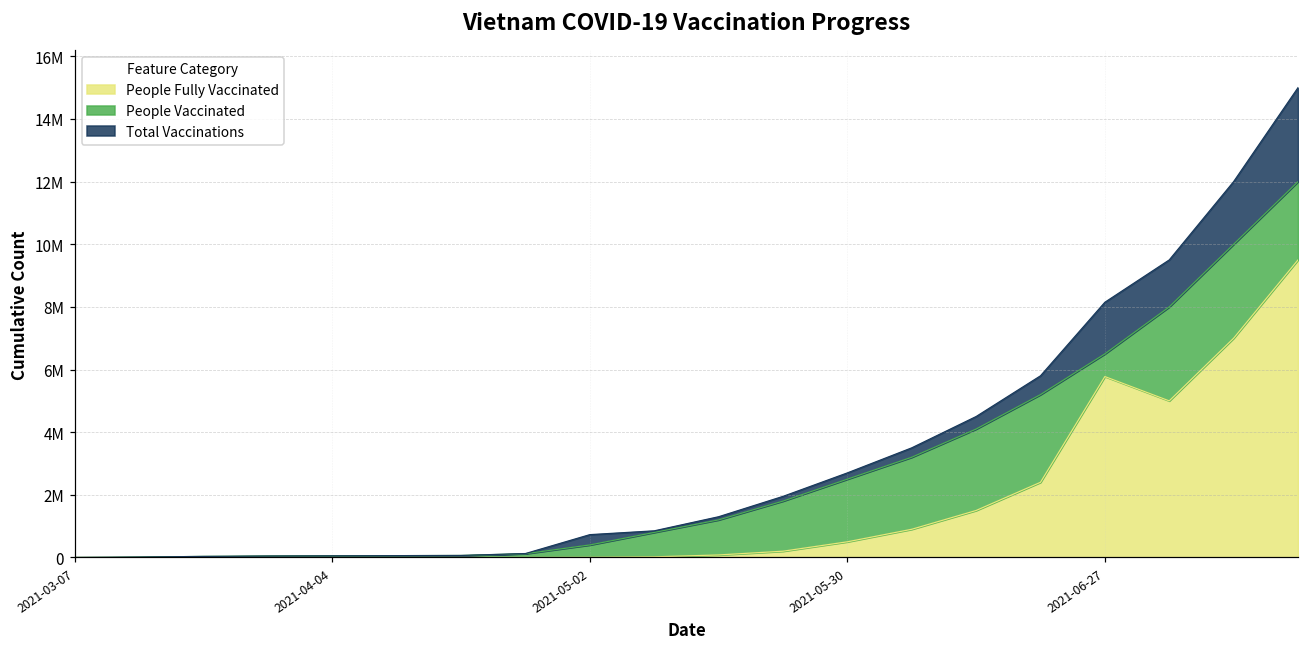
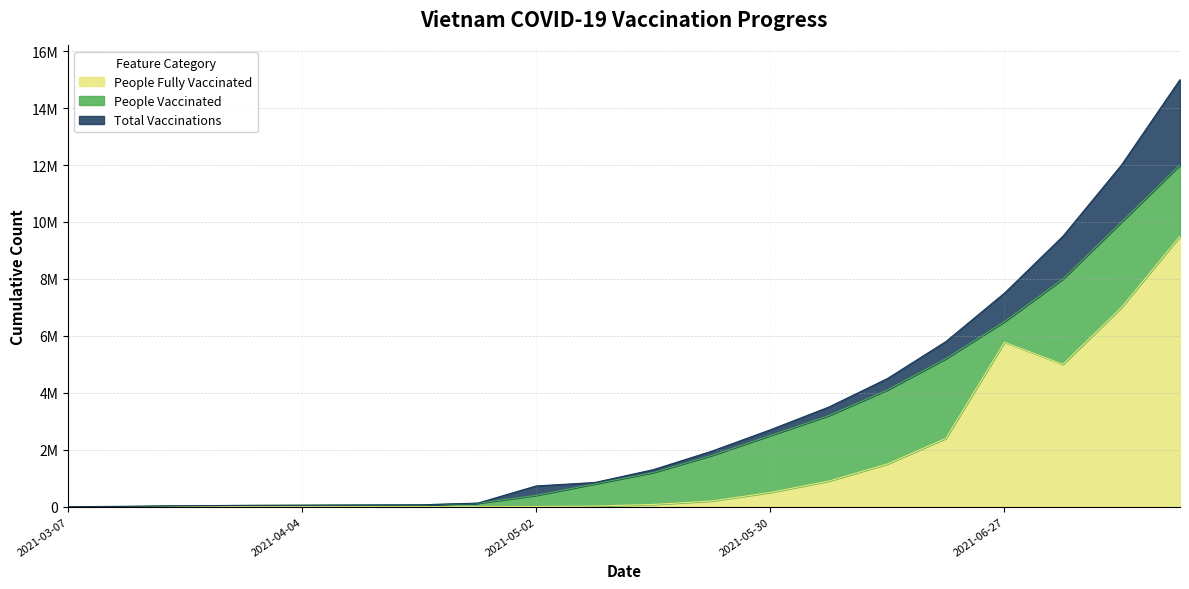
Total Vaccinations, 2021-06-27: 8100000 -> 7500000
